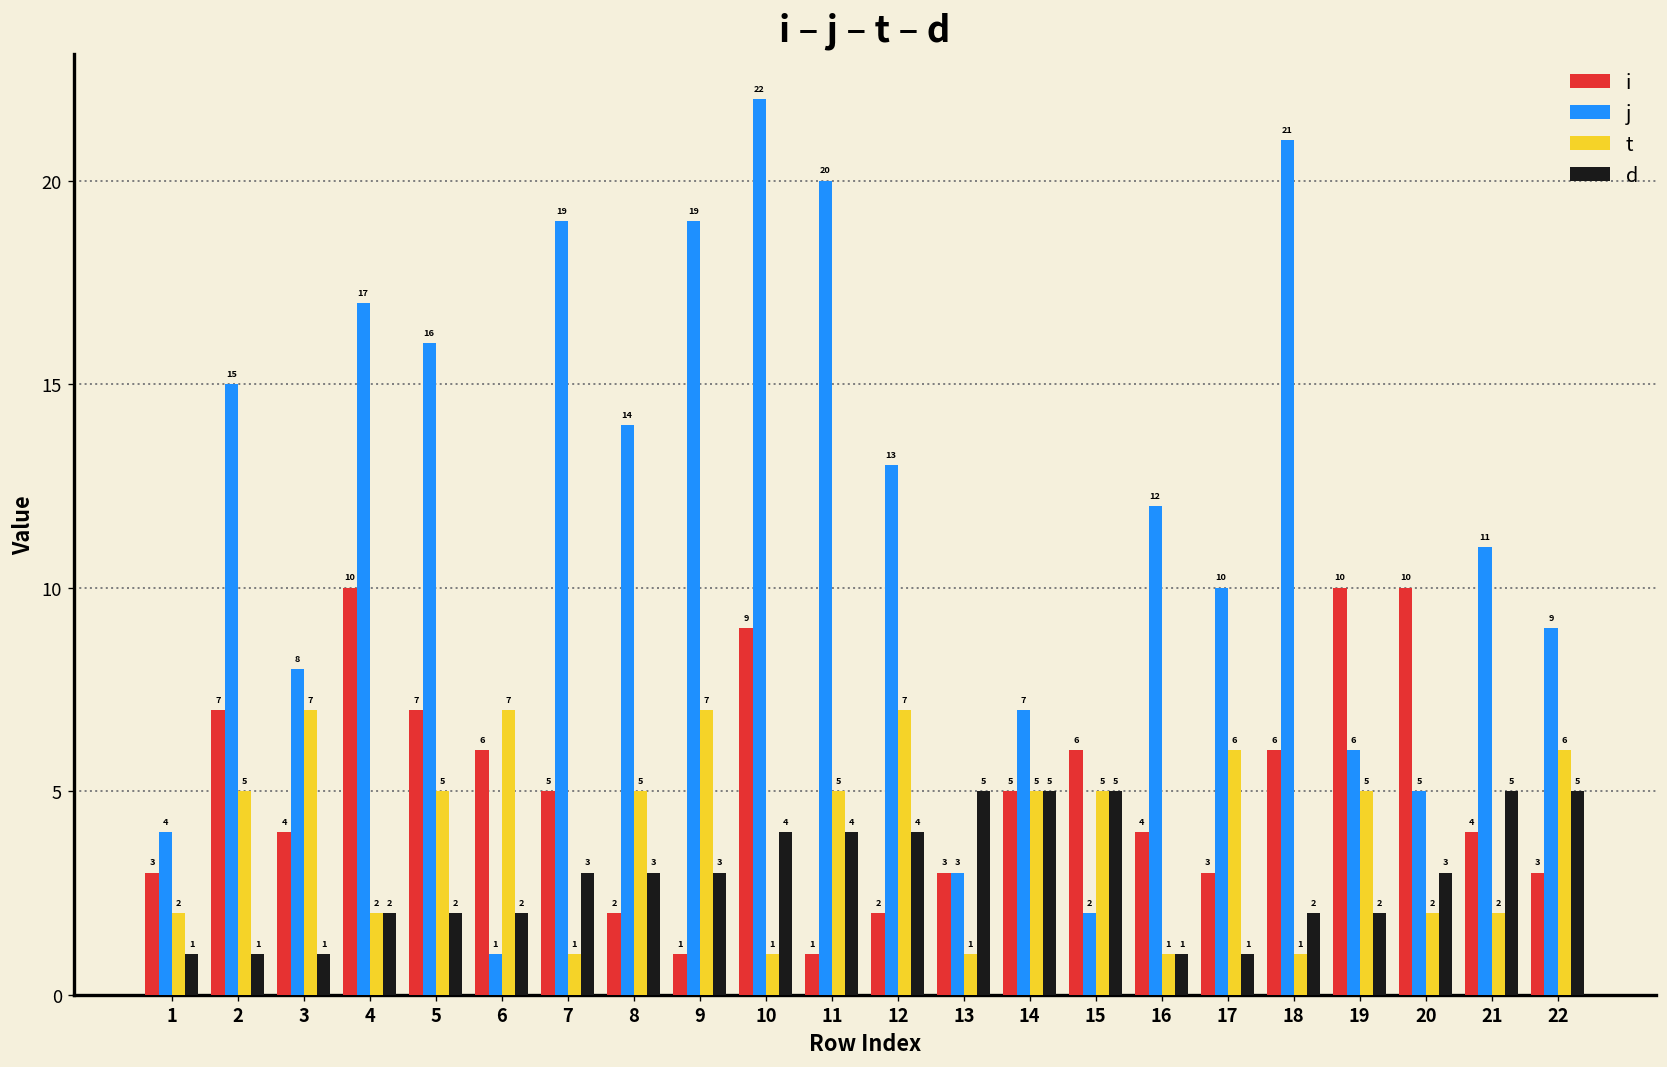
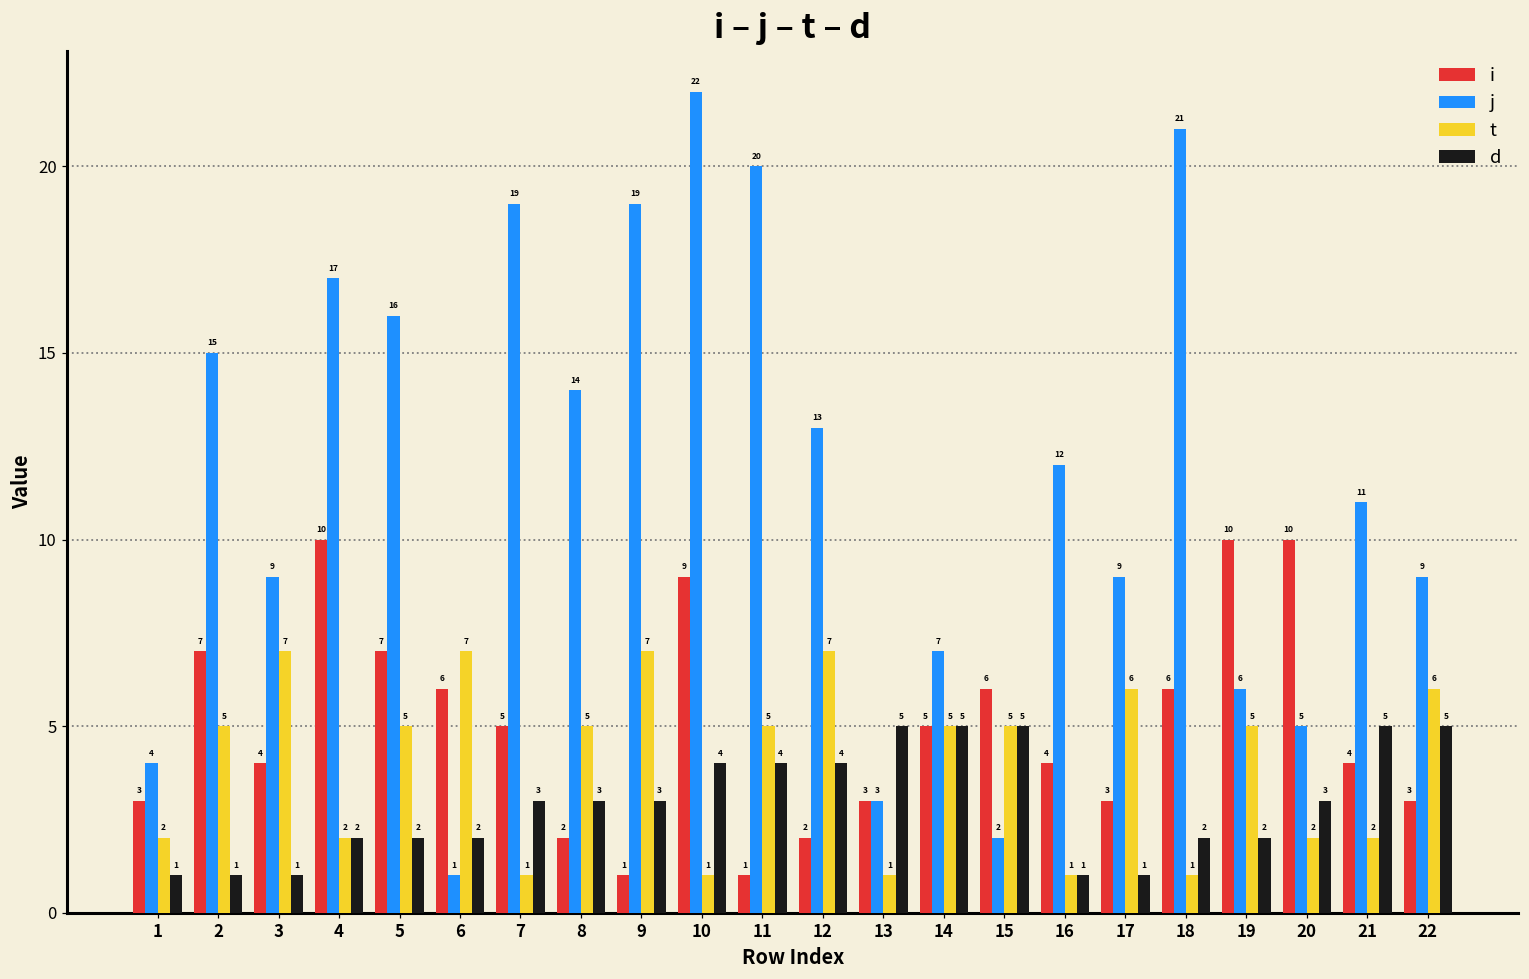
j, 3: 8 -> 9
j, 17: 10 -> 9
